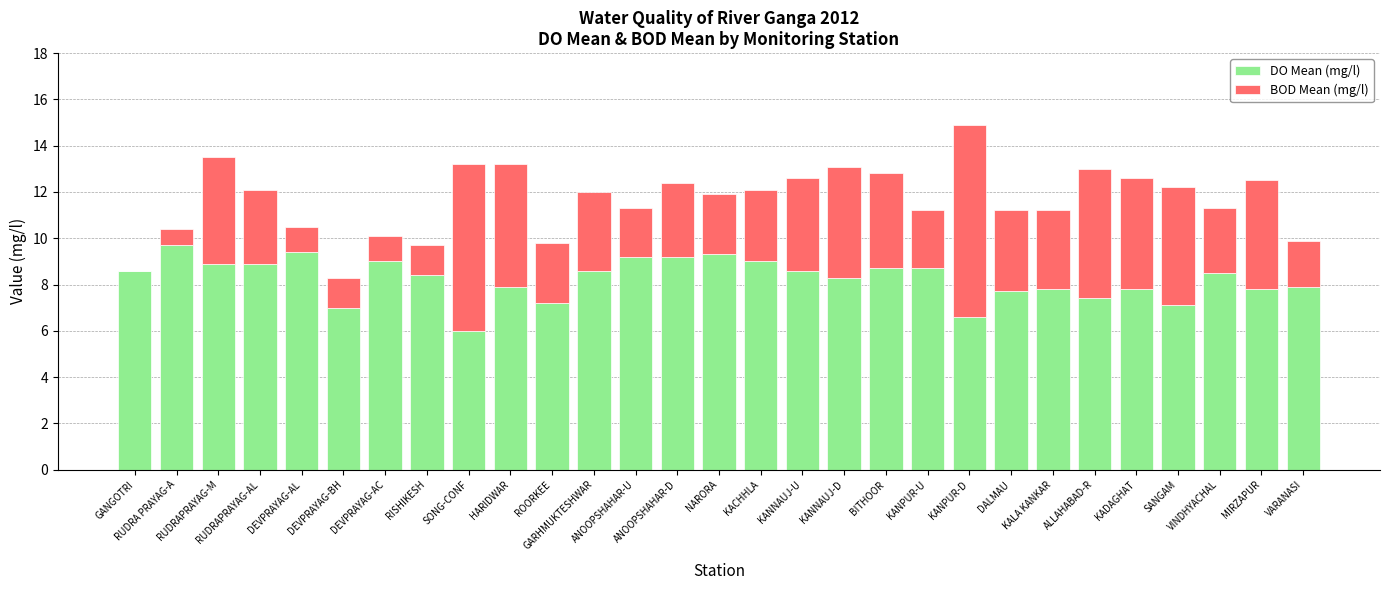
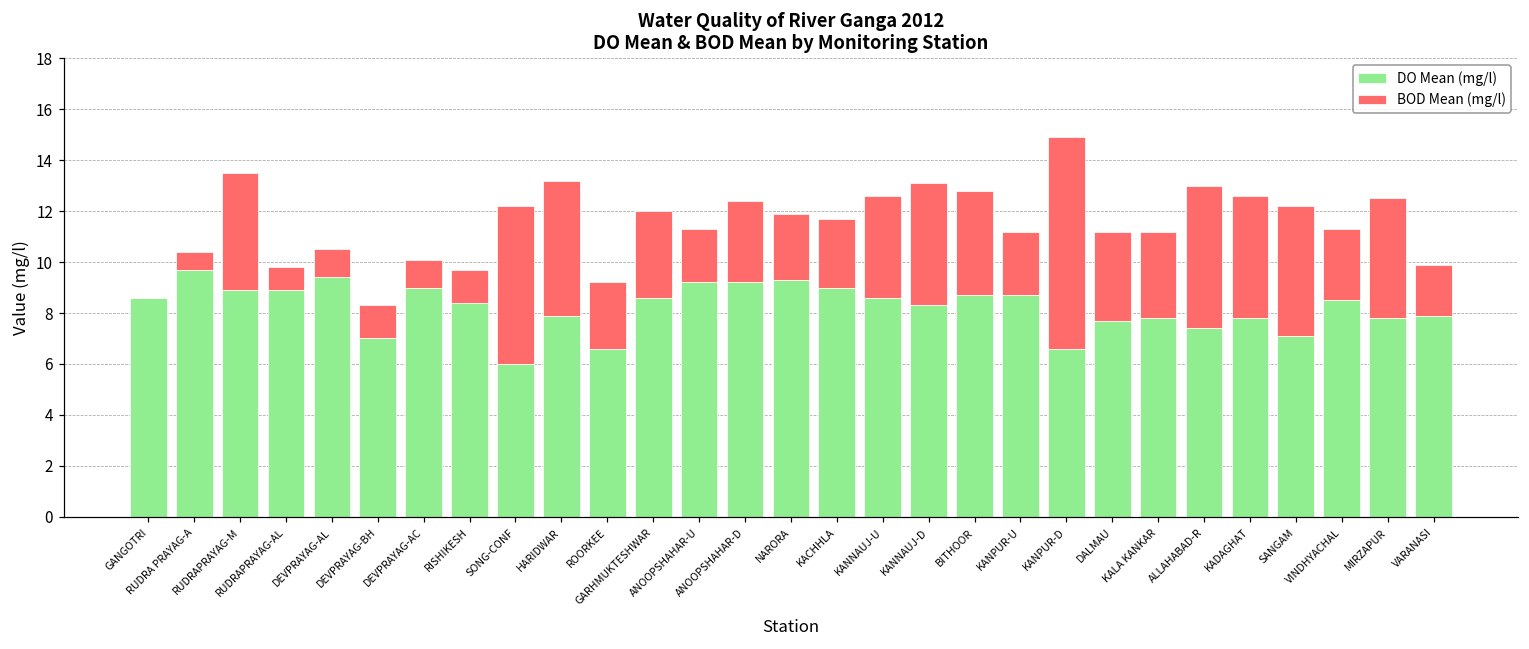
BOD Mean (mg/l), RUDRAPRAYAG-AL: 3.2 -> 0.9
BOD Mean (mg/l), SONG-CONF: 7.2 -> 6.2
DO Mean (mg/l), ROORKEE: 7.2 -> 6.6
BOD Mean (mg/l), KACHHLA: 3.1 -> 2.7
